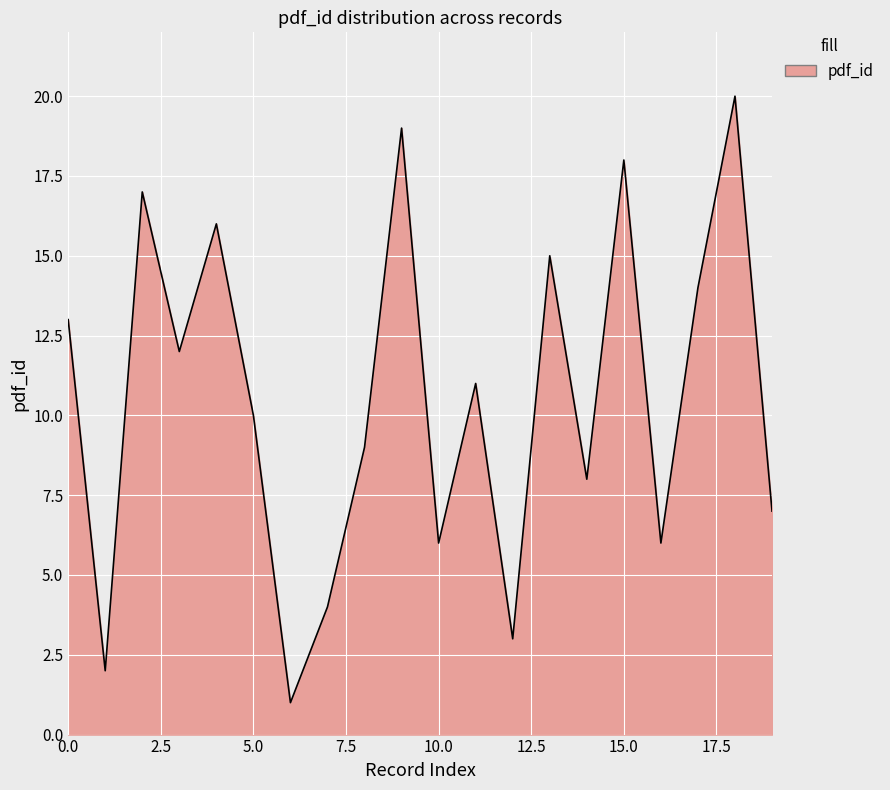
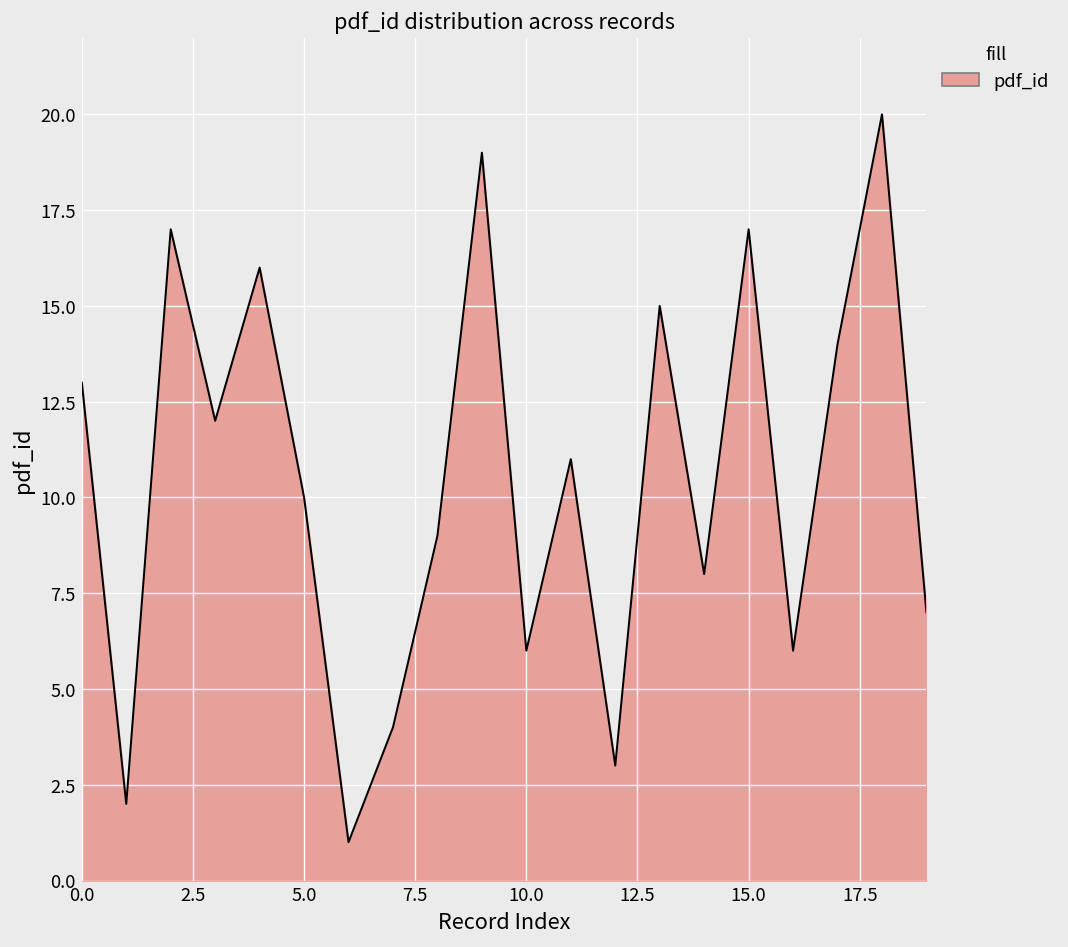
15.0: 18 -> 17
